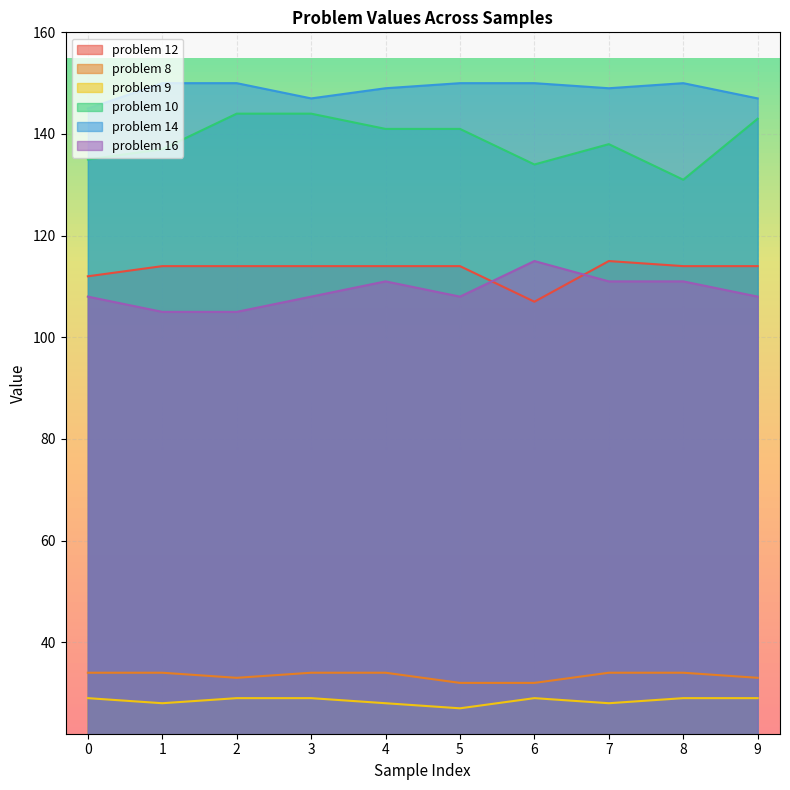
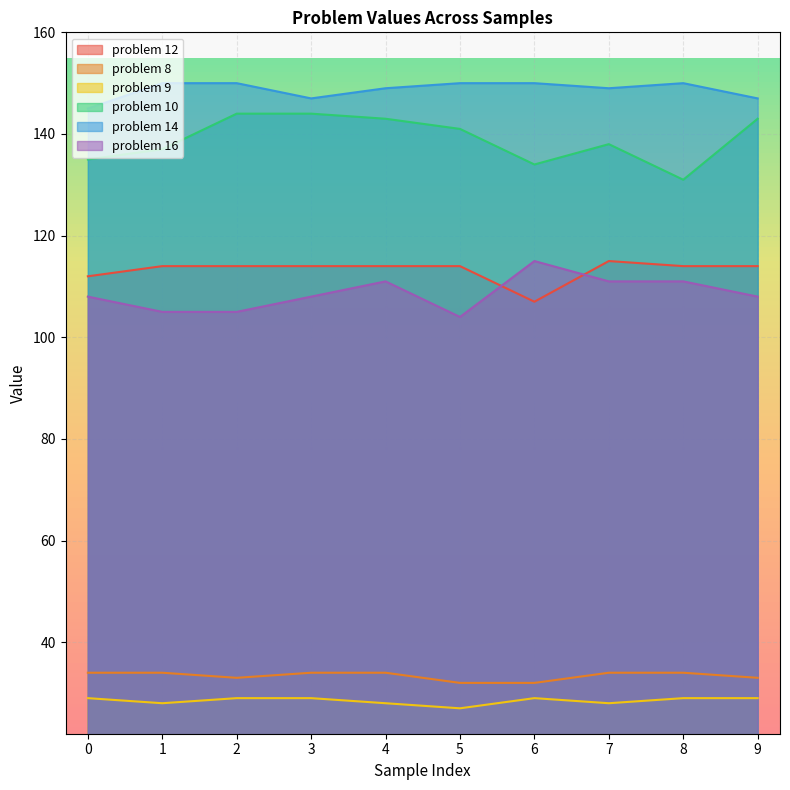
problem 10, 4: 141 -> 143
problem 16, 5: 108 -> 104
